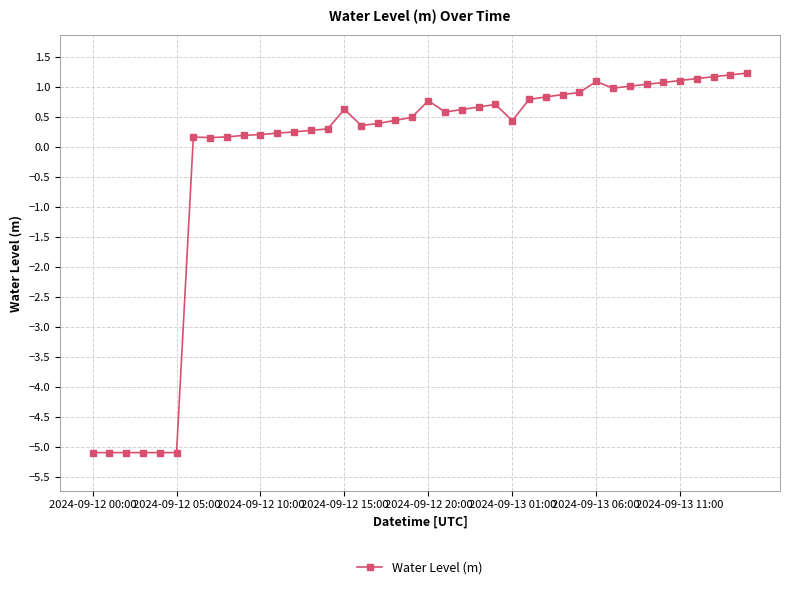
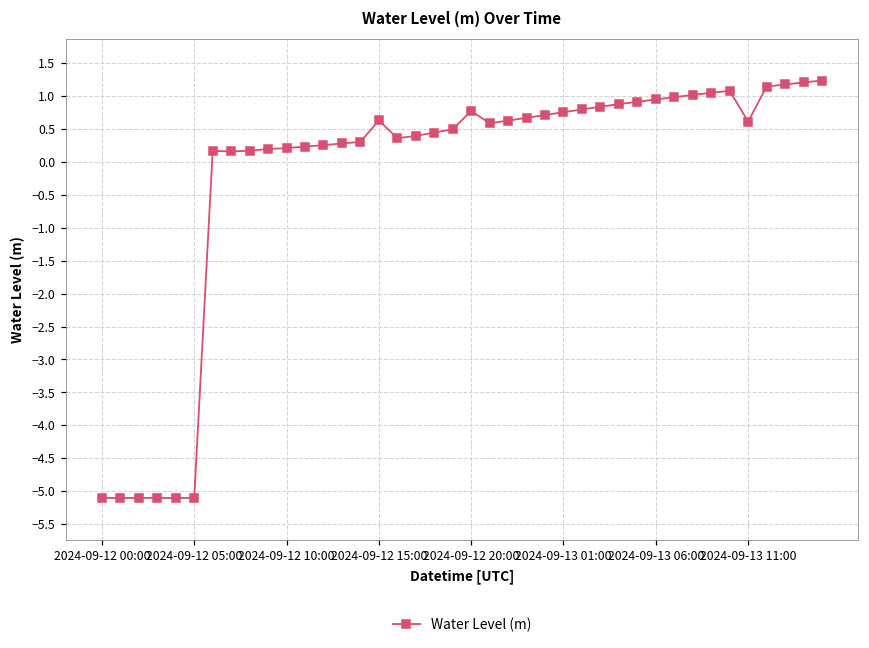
2024-09-13 01:00: 0.4 -> 0.8
2024-09-13 06:00: 1.1 -> 0.9
2024-09-13 11:00: 1.1 -> 0.6
